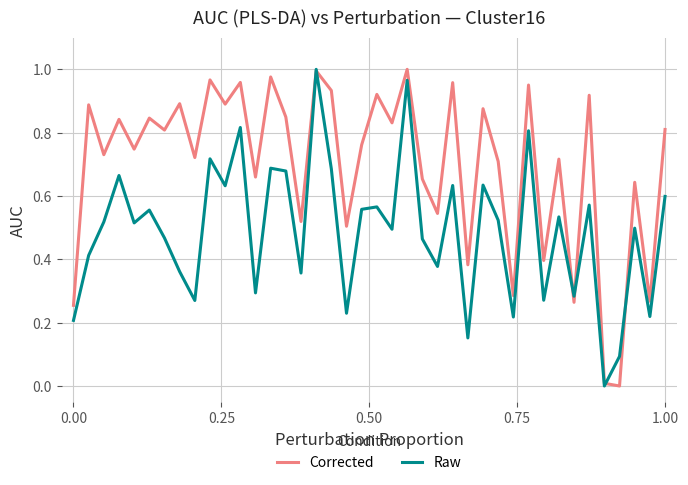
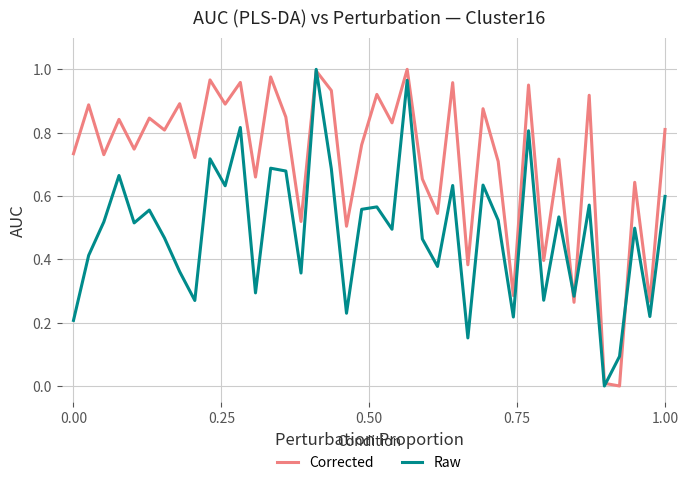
Corrected, 0.00: 0.25 -> 0.73
